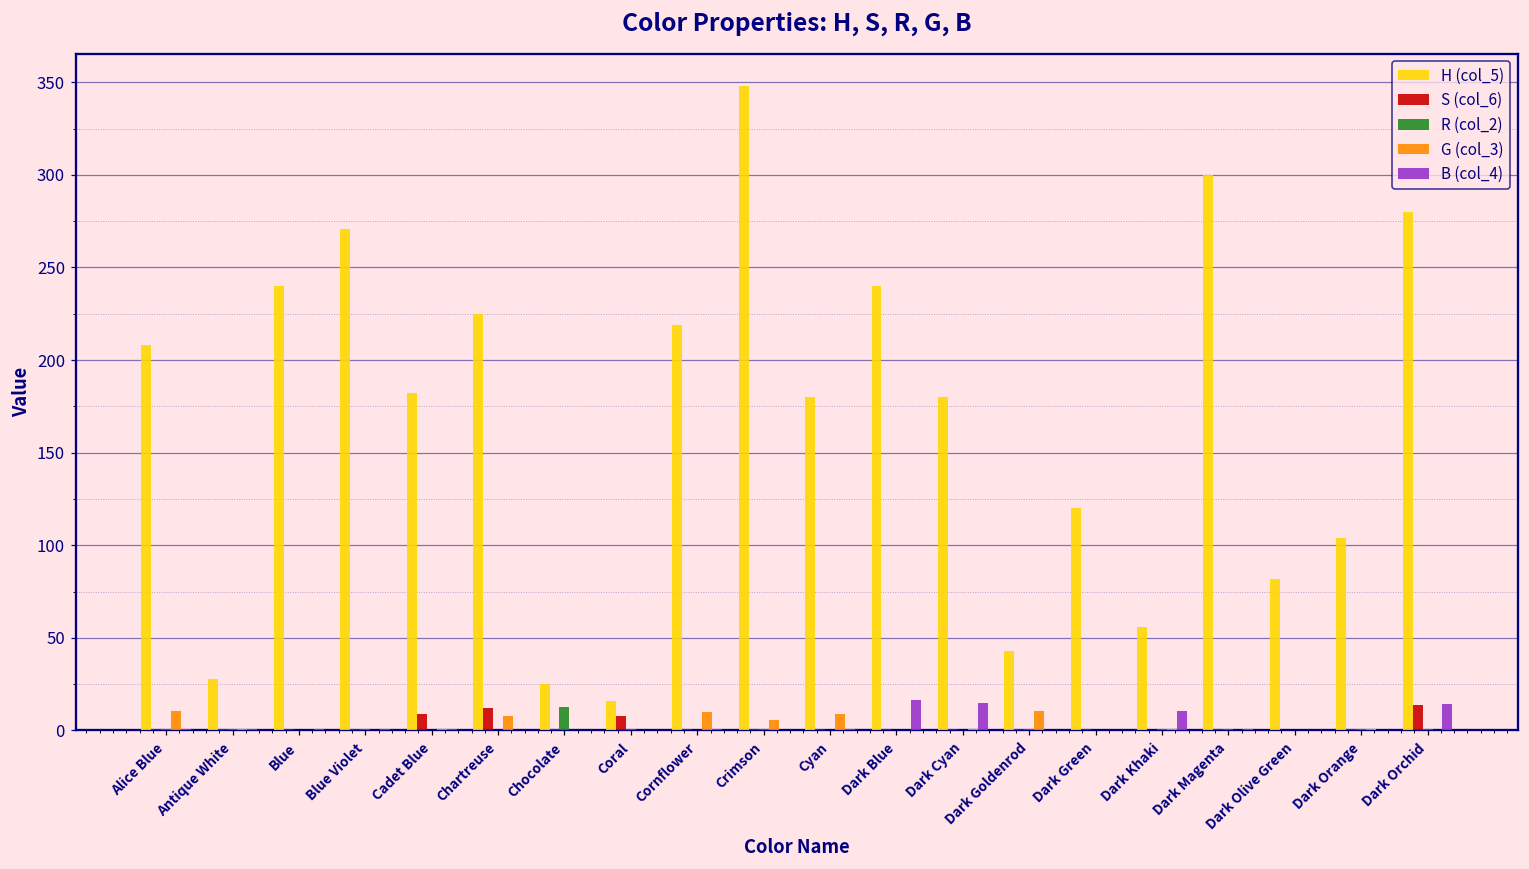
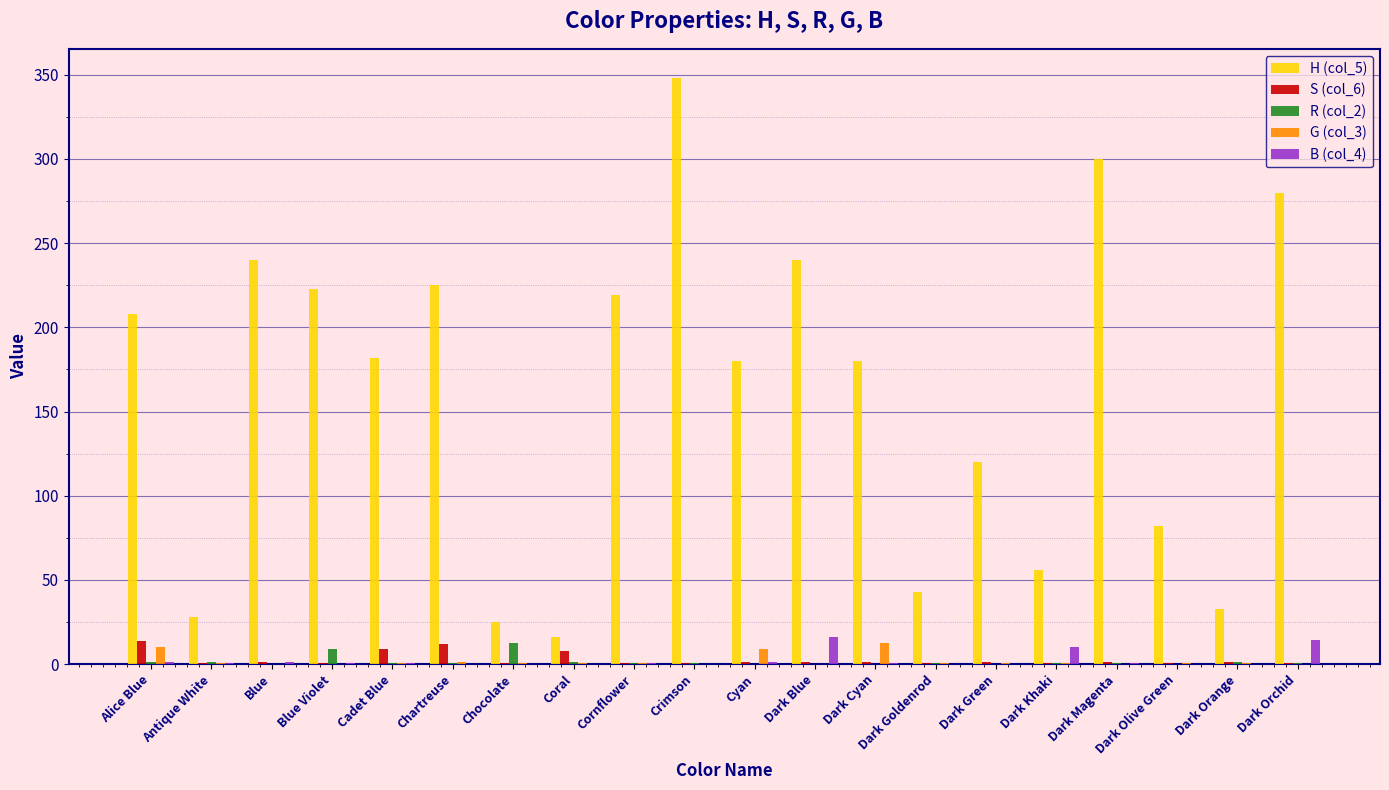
S (col_6), Alice Blue: 1 -> 14
H (col_5), Blue Violet: 271 -> 223
R (col_2), Blue Violet: 1 -> 9
G (col_3), Chartreuse: 8 -> 1
G (col_3), Cornflower: 10 -> 1
G (col_3), Crimson: 6 -> 0
G (col_3), Dark Cyan: 1 -> 13
B (col_4), Dark Cyan: 15 -> 1
G (col_3), Dark Goldenrod: 10 -> 1
H (col_5), Dark Orange: 104 -> 33
S (col_6), Dark Orchid: 14 -> 1
